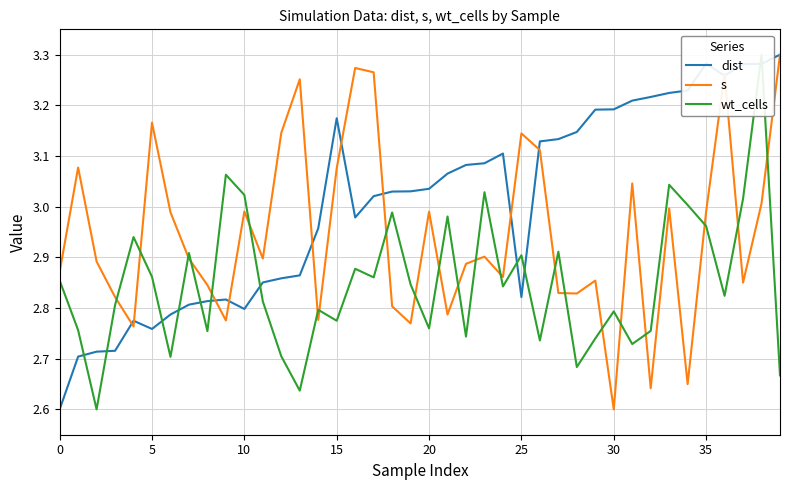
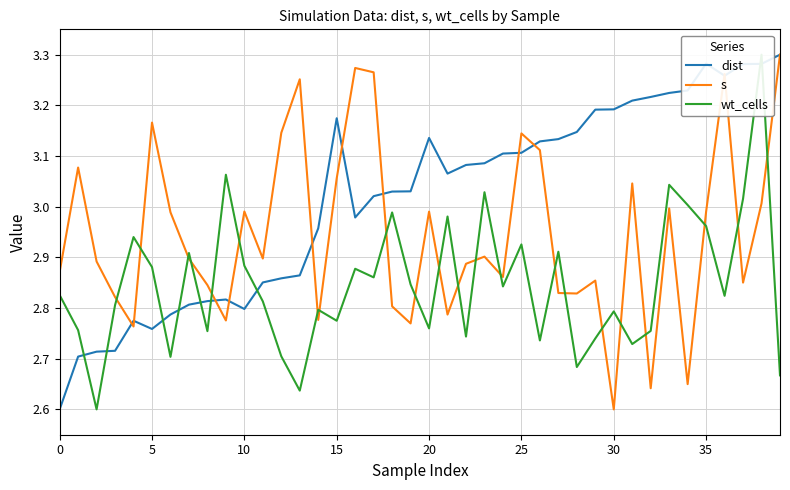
wt_cells, 0: 2.85 -> 2.83
wt_cells, 5: 2.86 -> 2.88
wt_cells, 10: 3.02 -> 2.88
s, 15: 3.08 -> 3.06
dist, 20: 3.04 -> 3.14
dist, 25: 2.82 -> 3.11
wt_cells, 25: 2.90 -> 2.93
